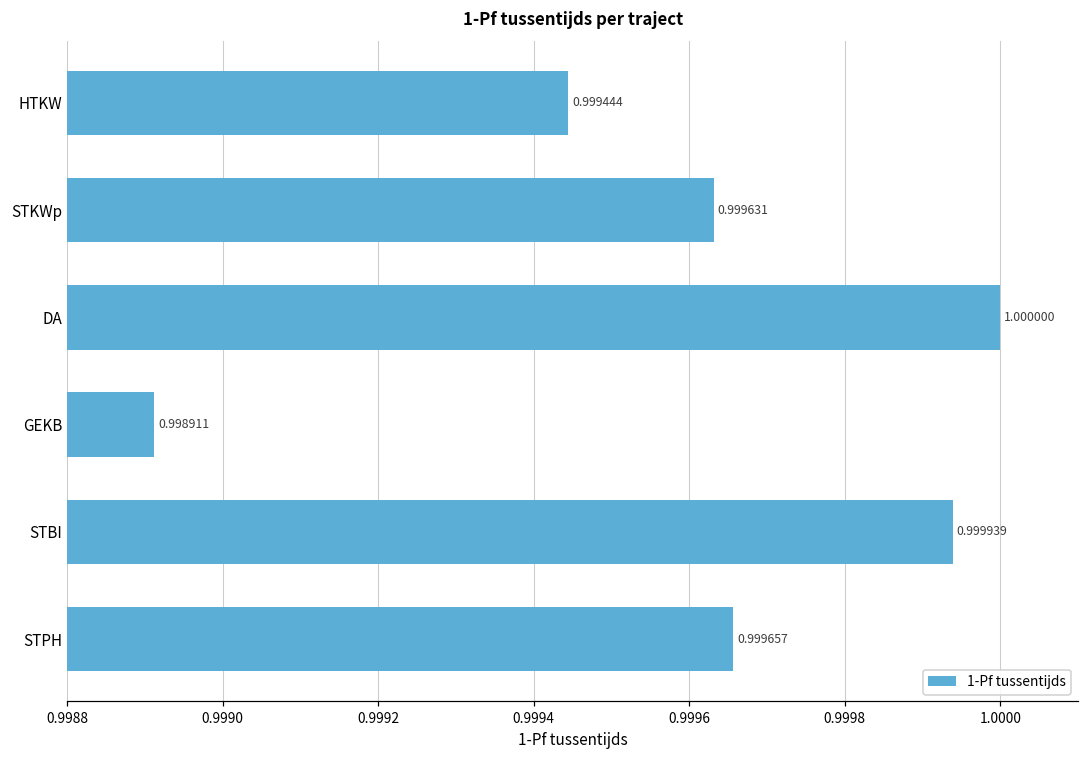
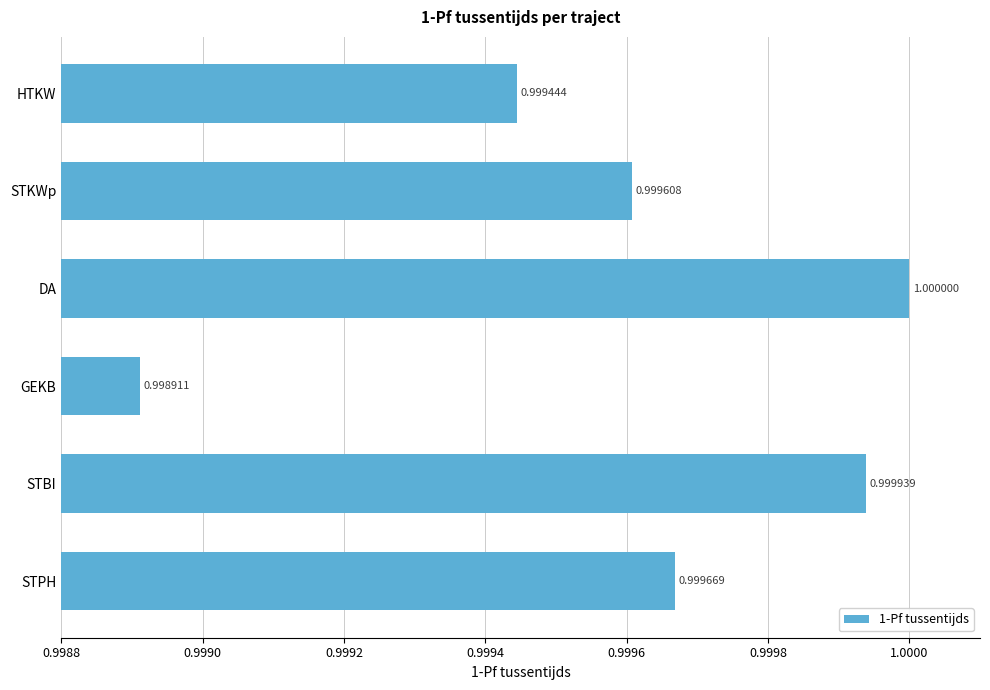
STKWp: 0.999631 -> 0.999608
STPH: 0.999657 -> 0.999669
